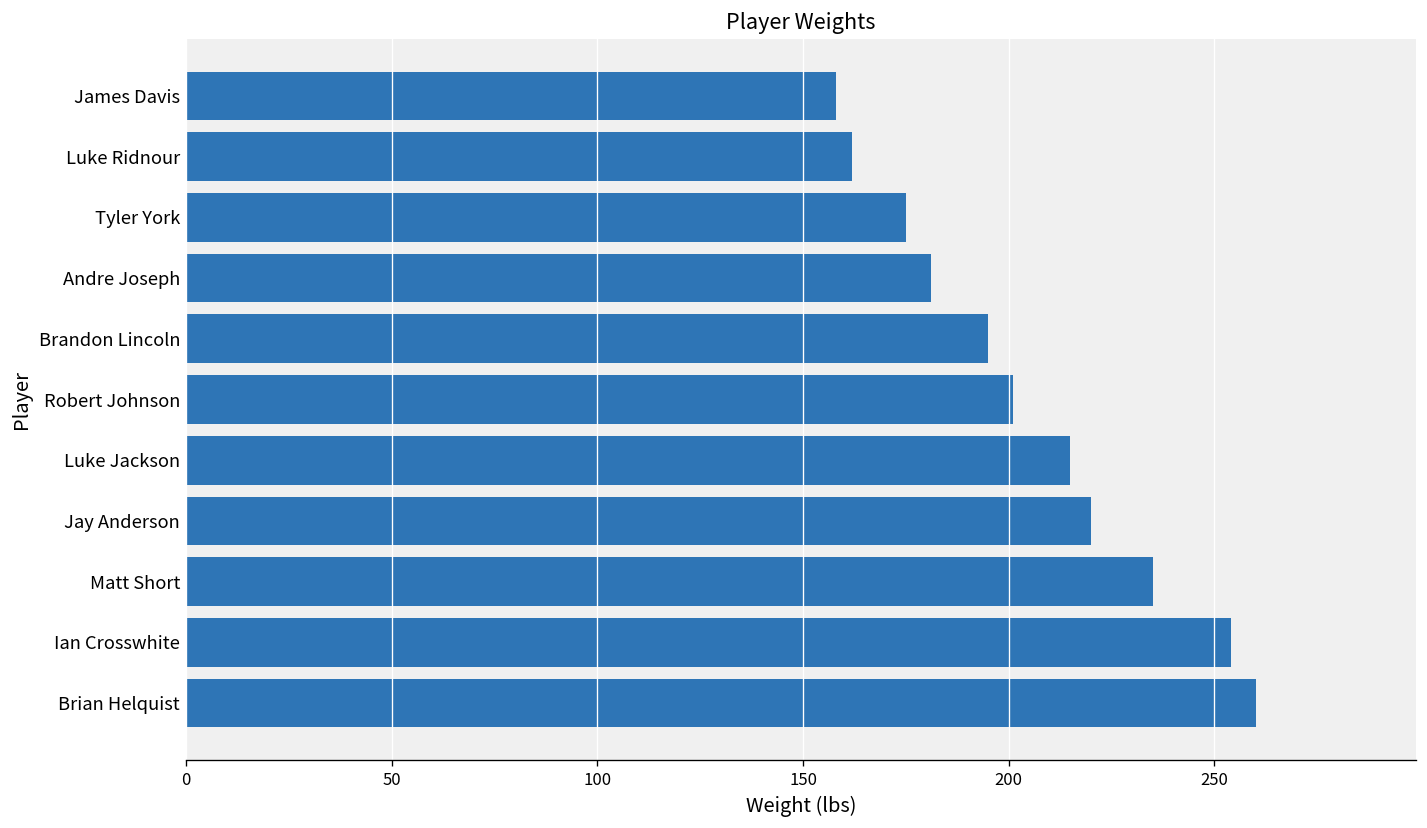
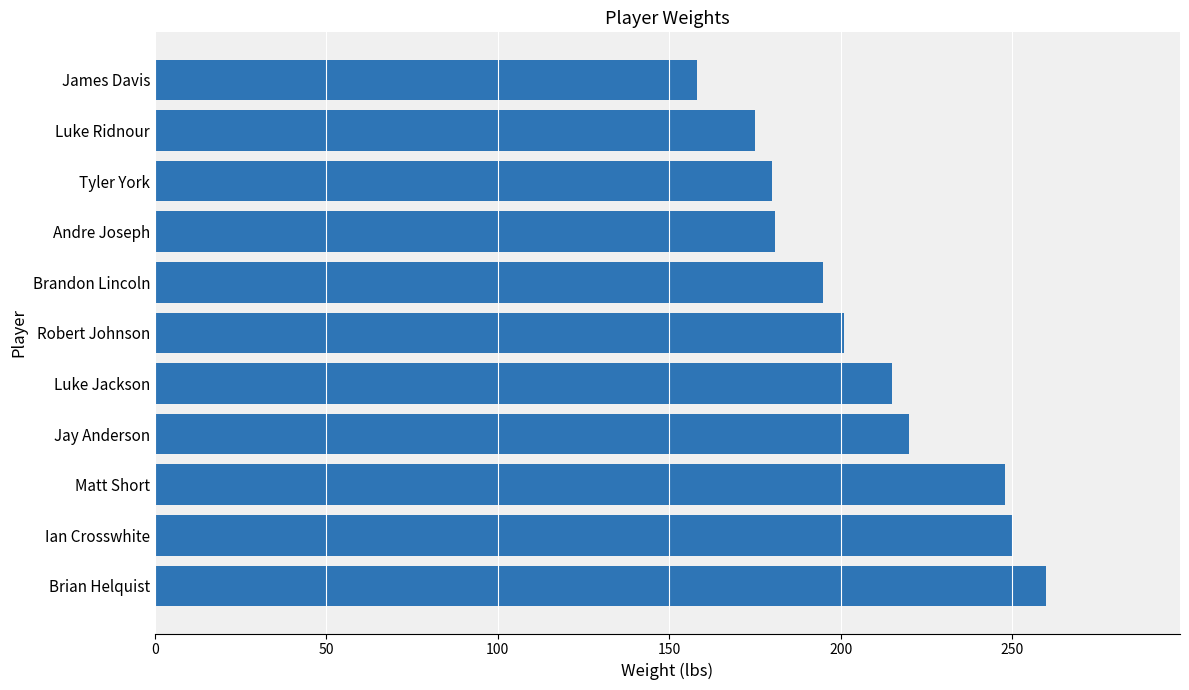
Luke Ridnour: 162 -> 175
Tyler York: 175 -> 180
Matt Short: 235 -> 248
Ian Crosswhite: 254 -> 250
